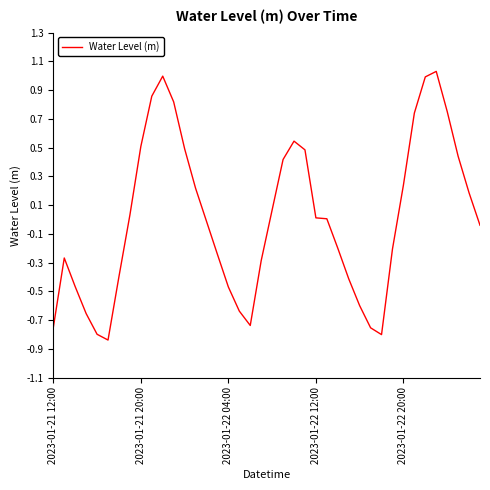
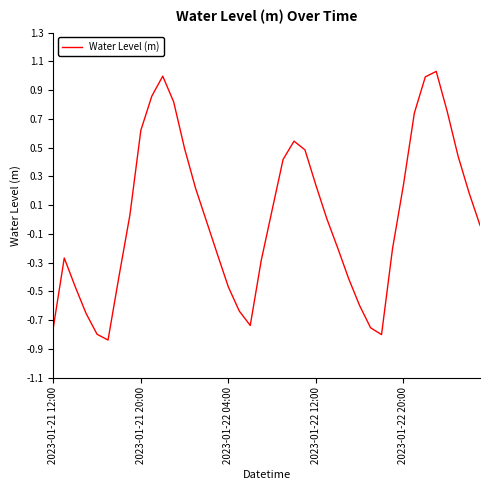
2023-01-21 20:00: 0.51 -> 0.62
2023-01-22 12:00: 0.01 -> 0.24
